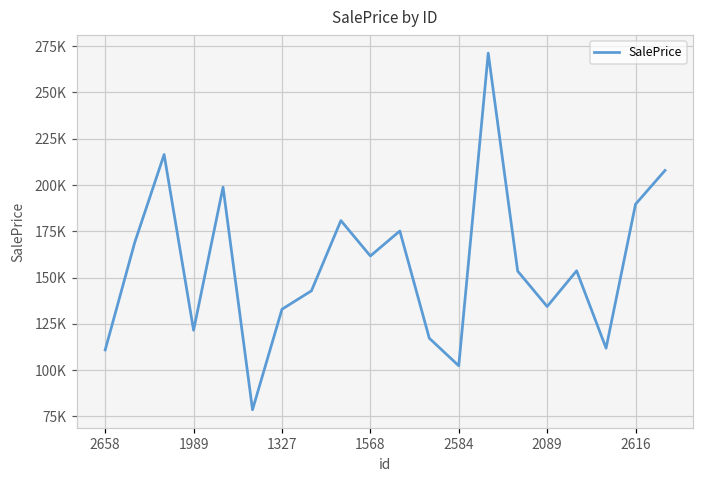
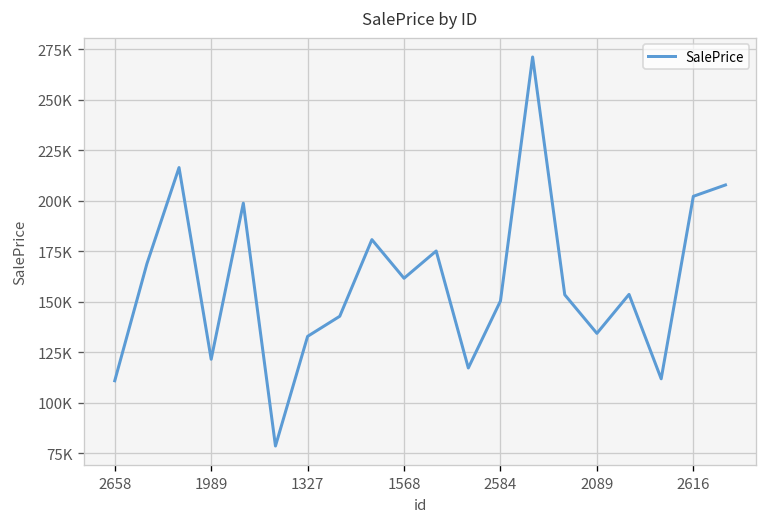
2584: 102000 -> 150000
2616: 190000 -> 202000
